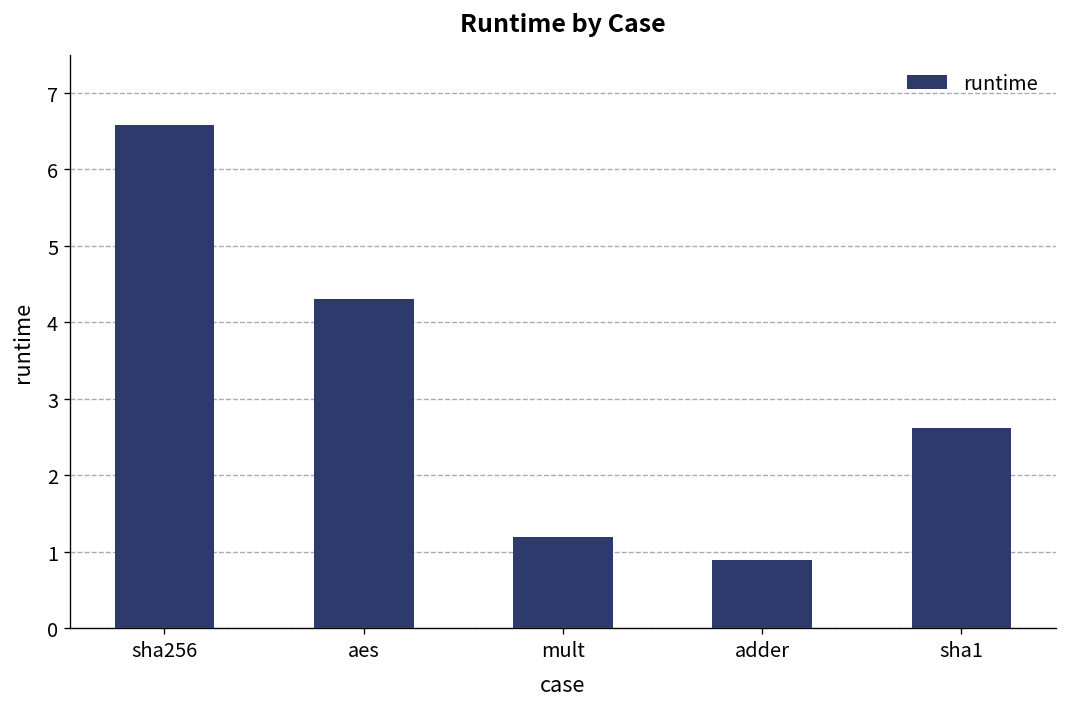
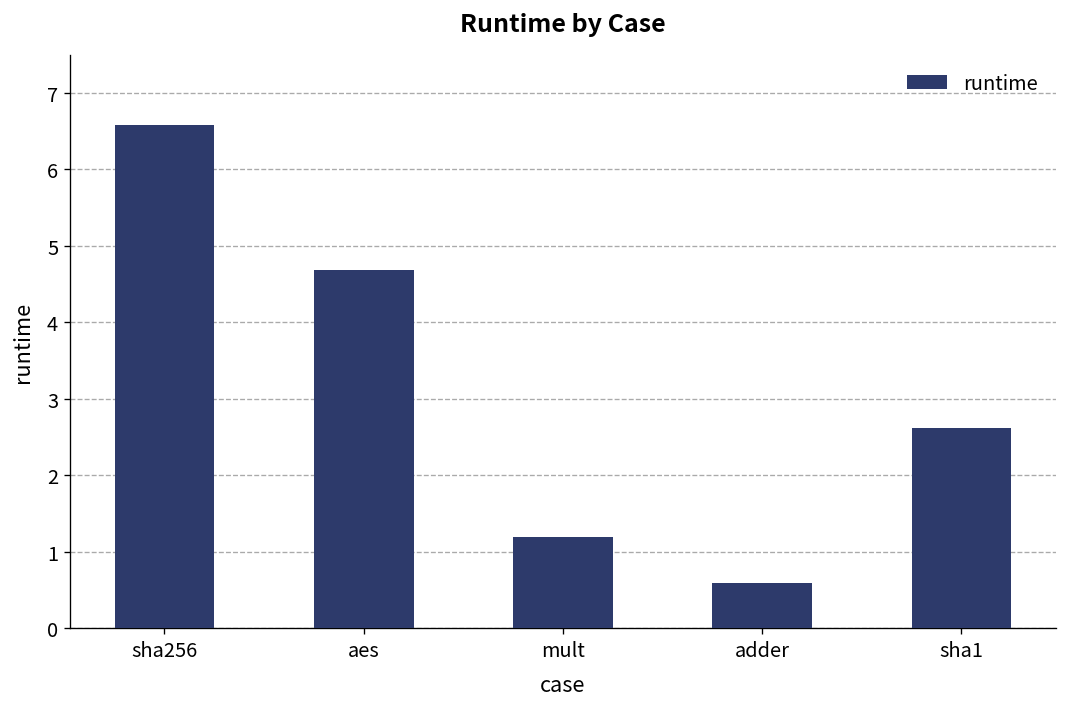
aes: 4.3 -> 4.7
adder: 0.9 -> 0.6
